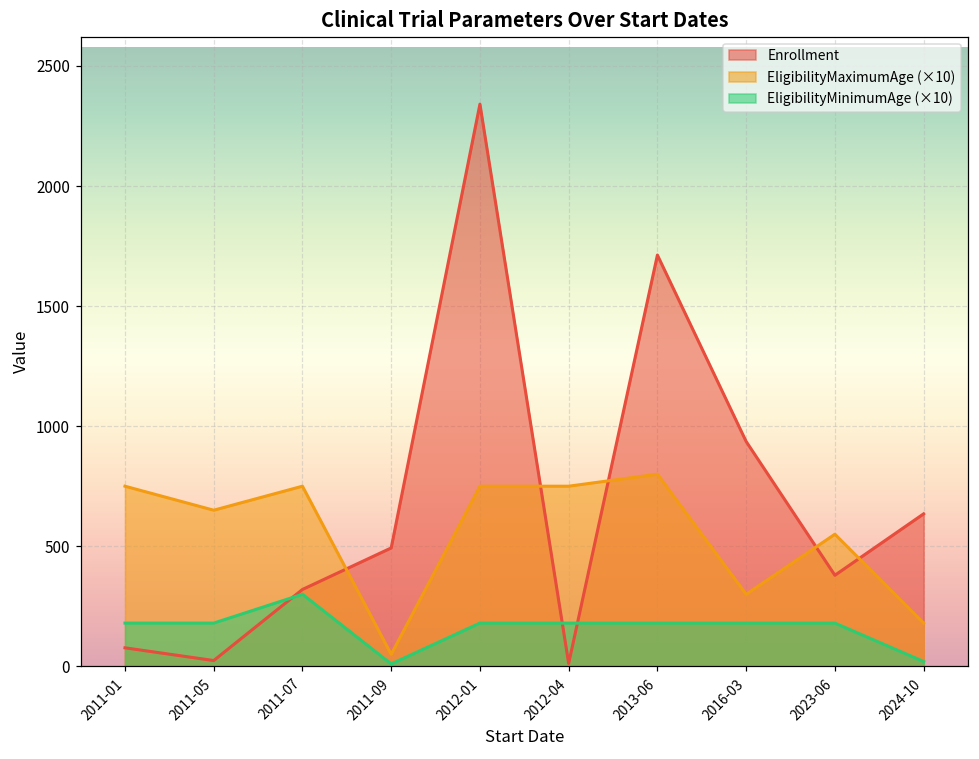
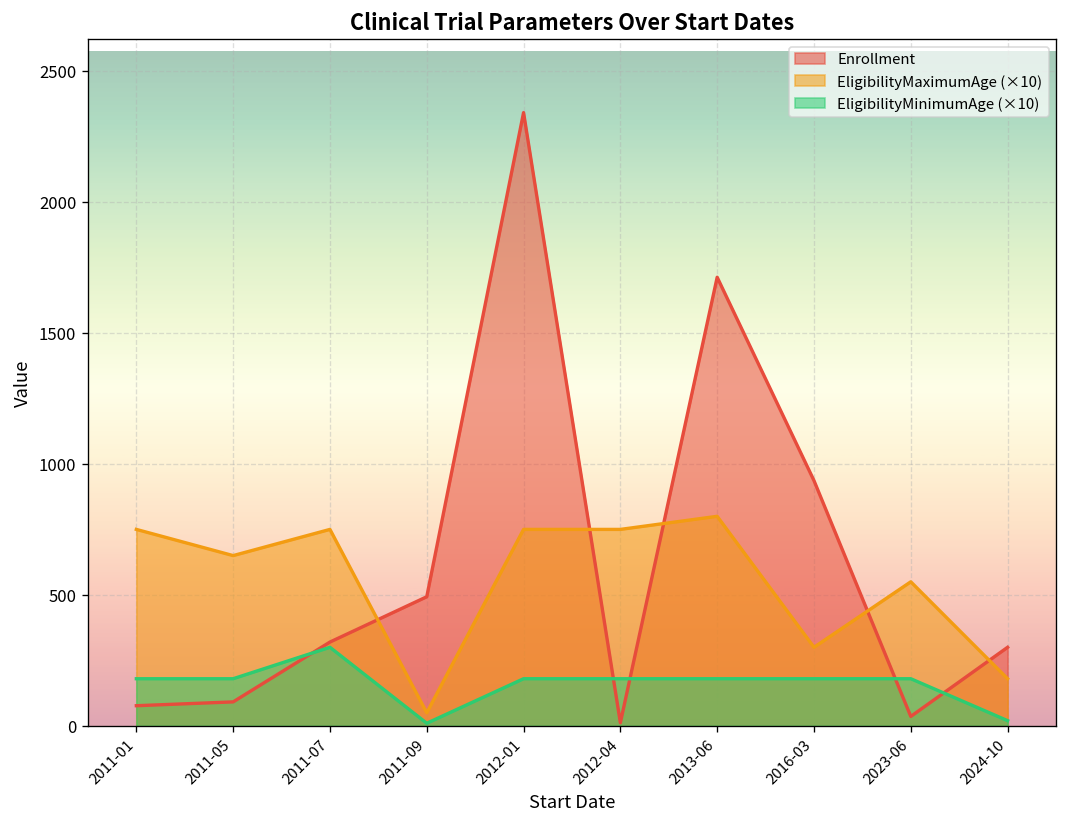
Enrollment, 2011-05: 20 -> 90
Enrollment, 2023-06: 380 -> 40
Enrollment, 2024-10: 630 -> 300
